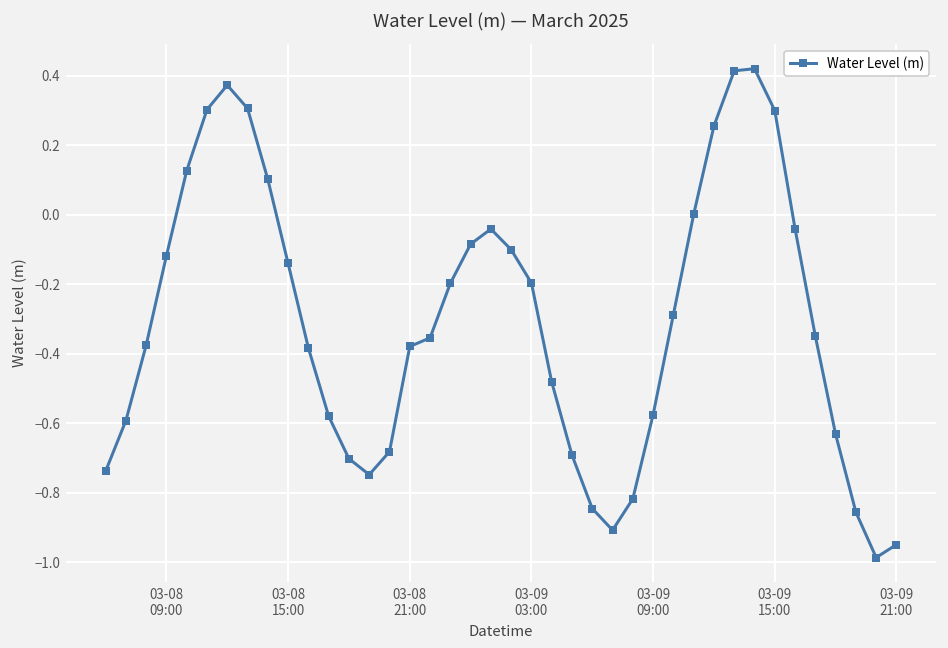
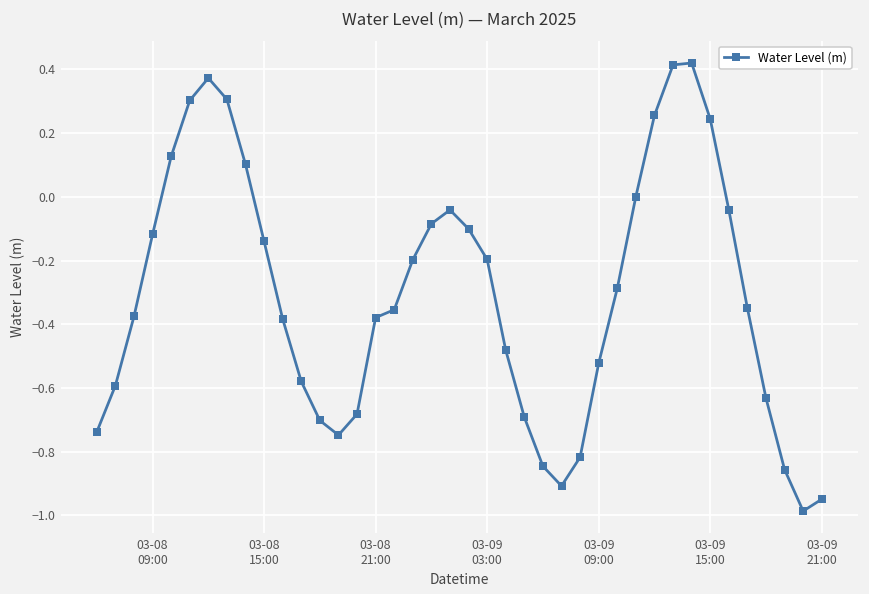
03-09 09:00: -0.58 -> -0.52
03-09 15:00: 0.30 -> 0.24
